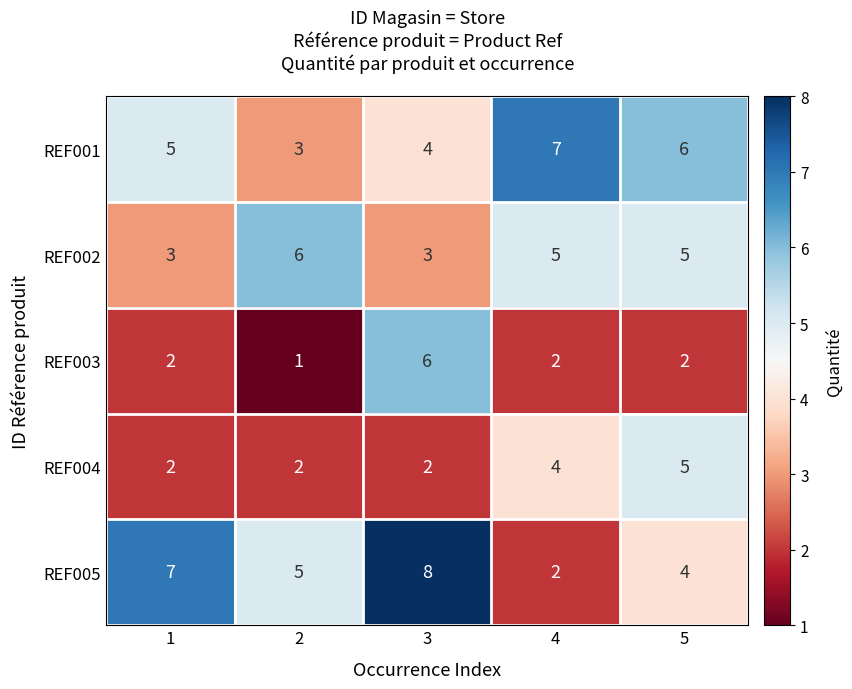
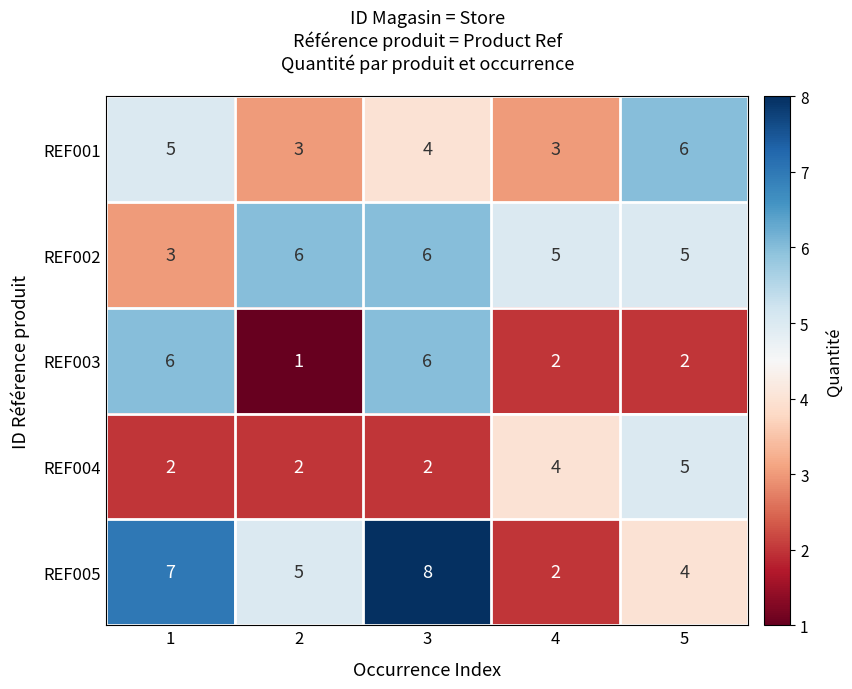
REF001, 4: 7 -> 3
REF002, 3: 3 -> 6
REF003, 1: 2 -> 6
